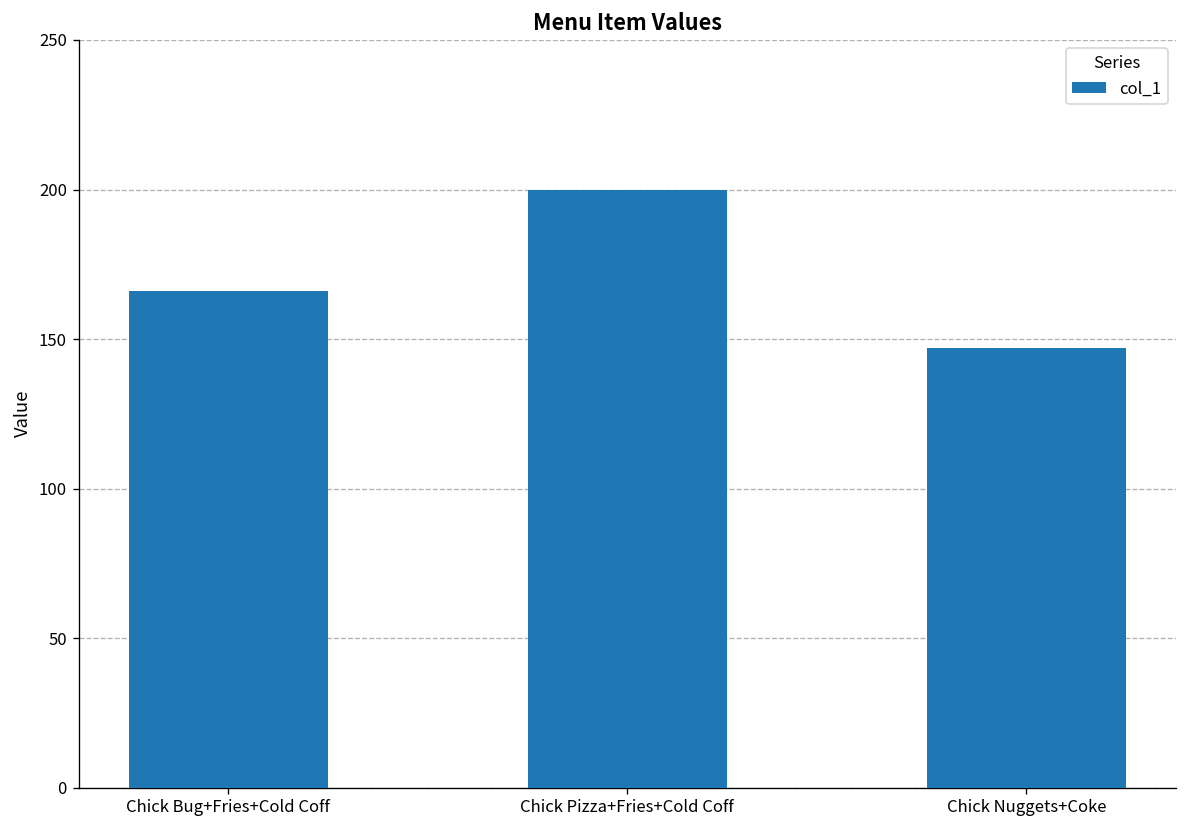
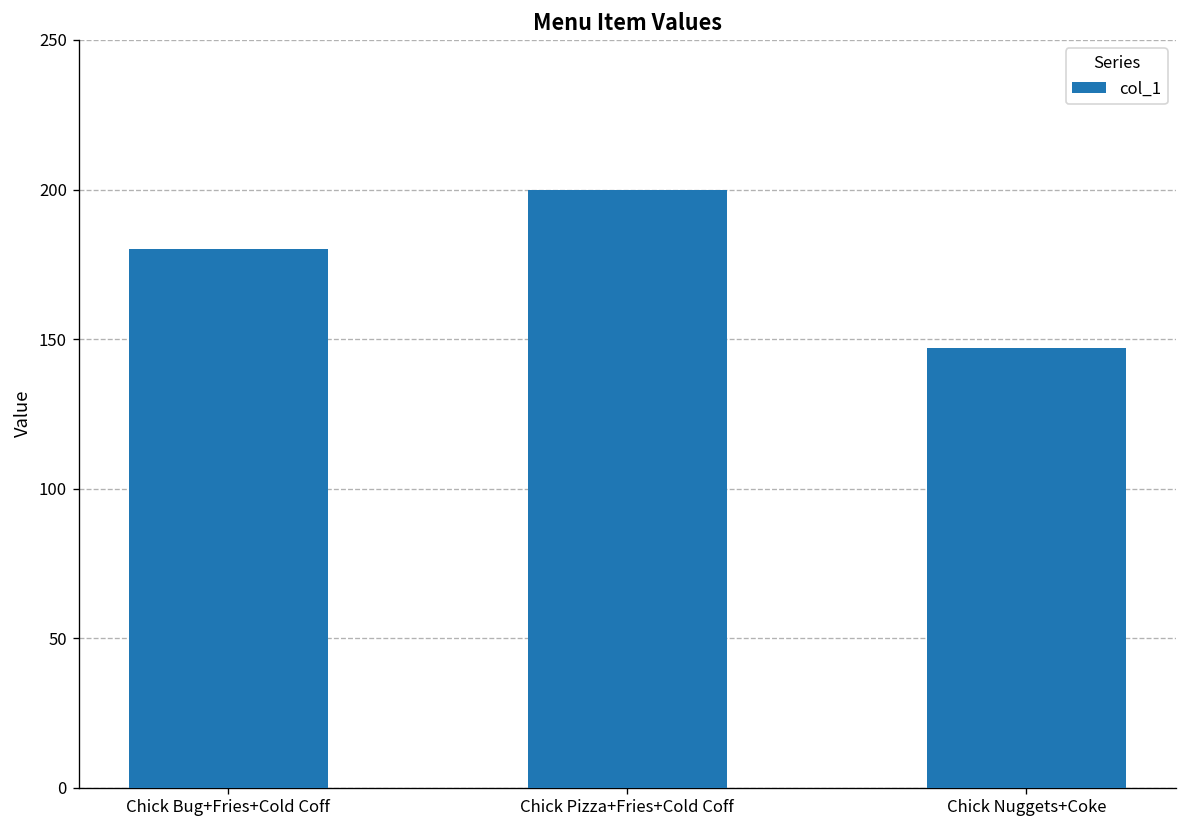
Chick Bug+Fries+Cold Coff: 166 -> 180
